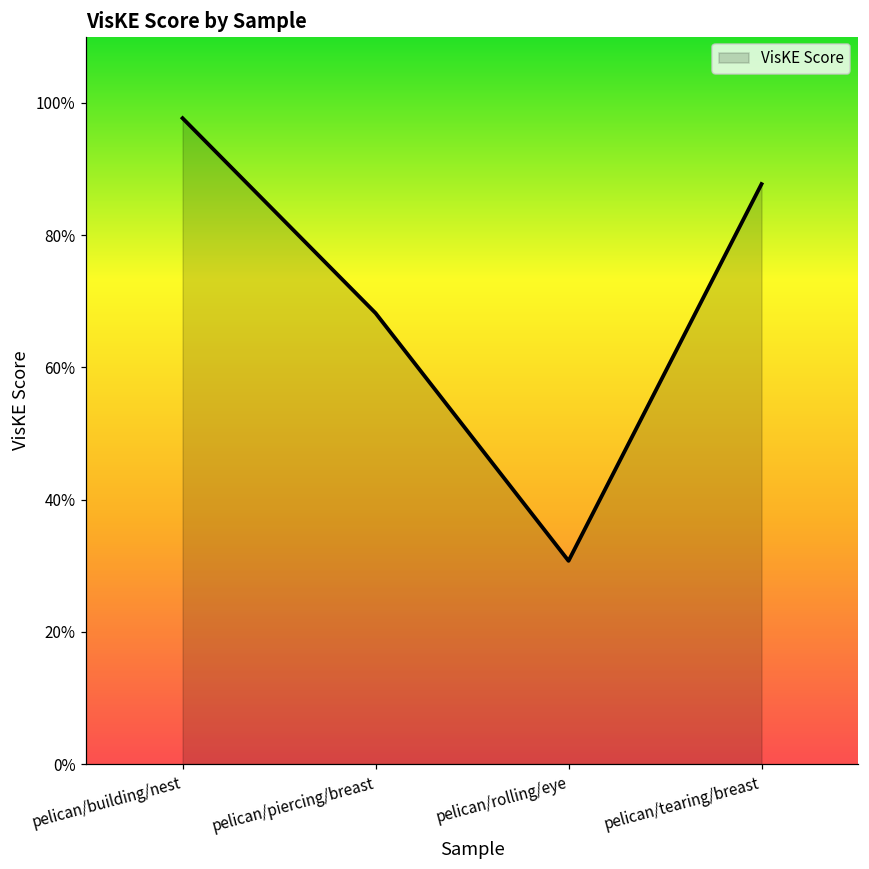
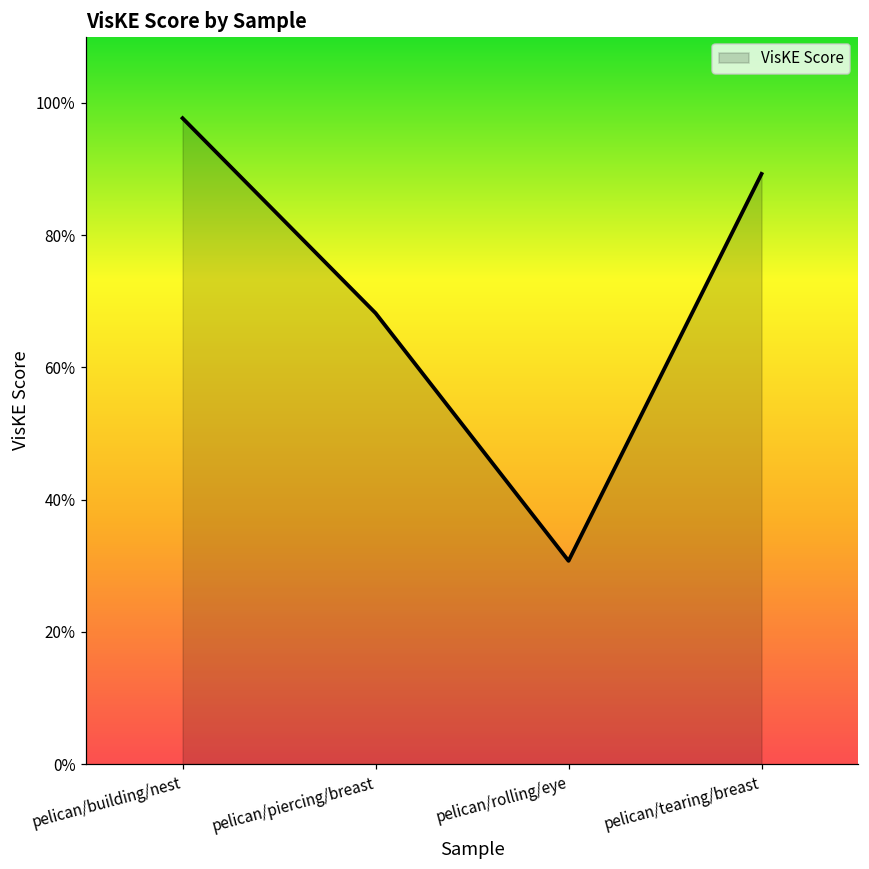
pelican/tearing/breast: 88% -> 89%
